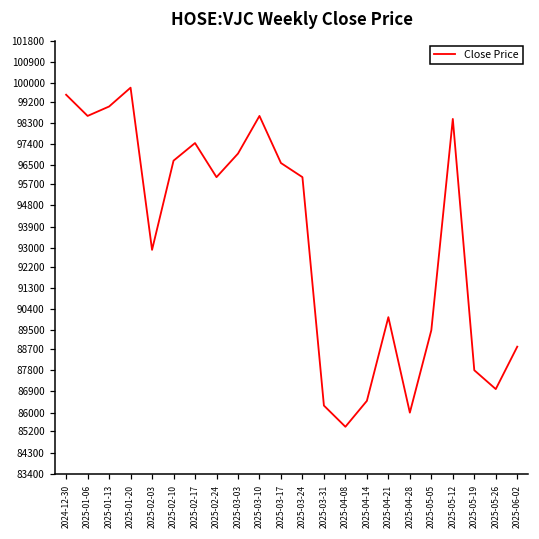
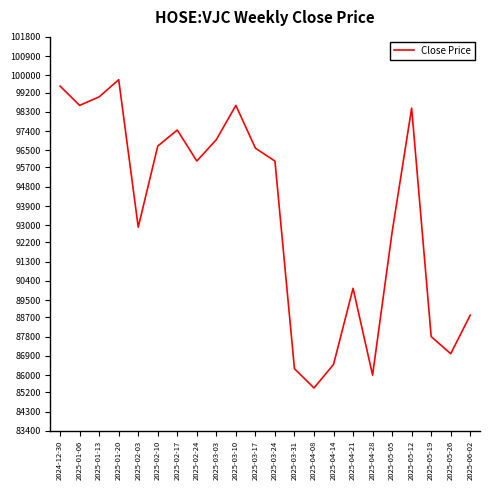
2025-05-05: 89500 -> 92700
